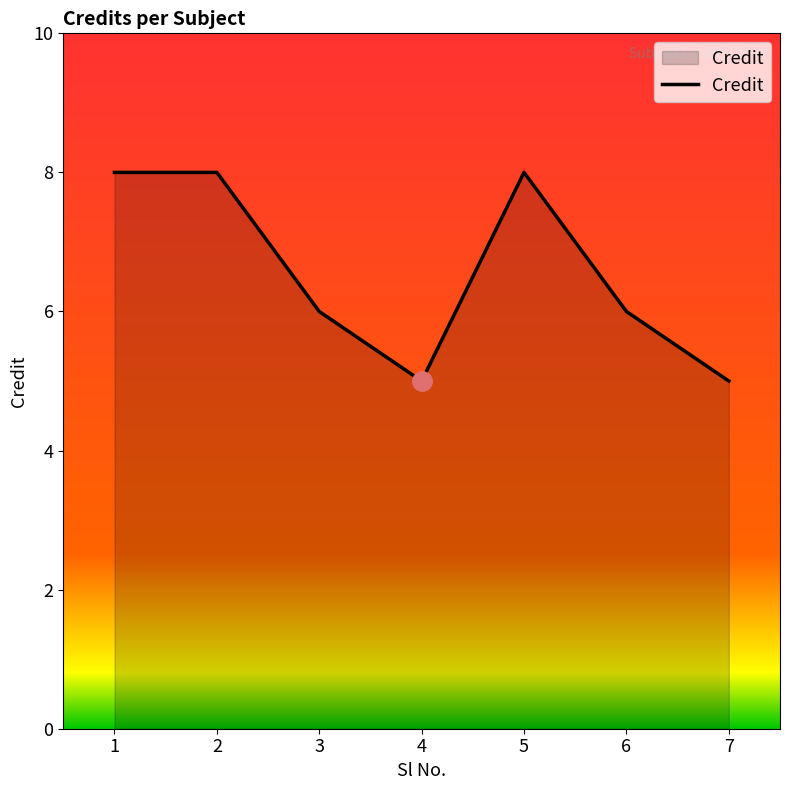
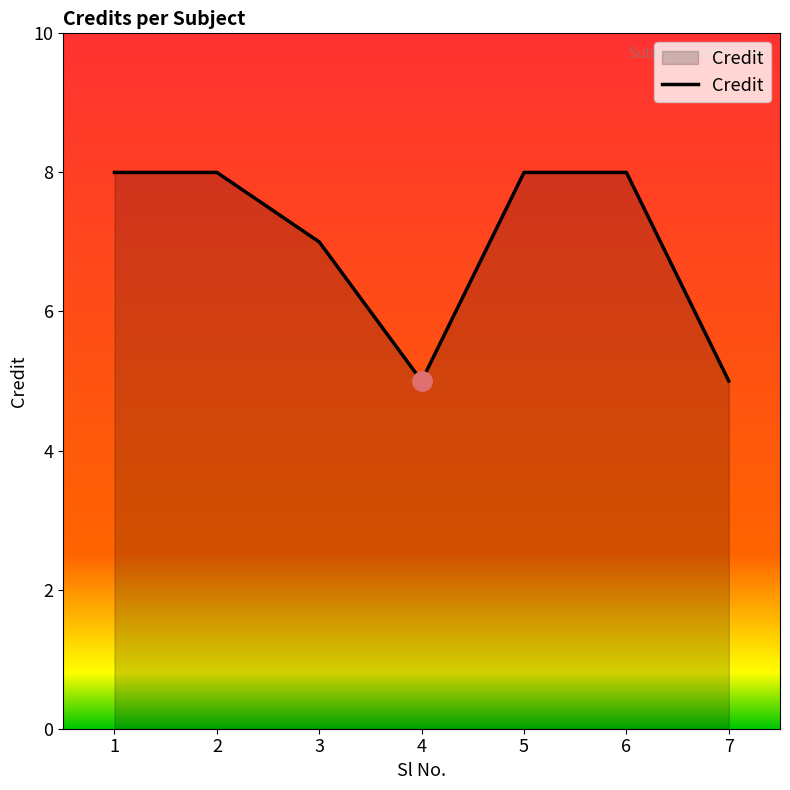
Credit, 3: 6 -> 7
Credit, 6: 6 -> 8
